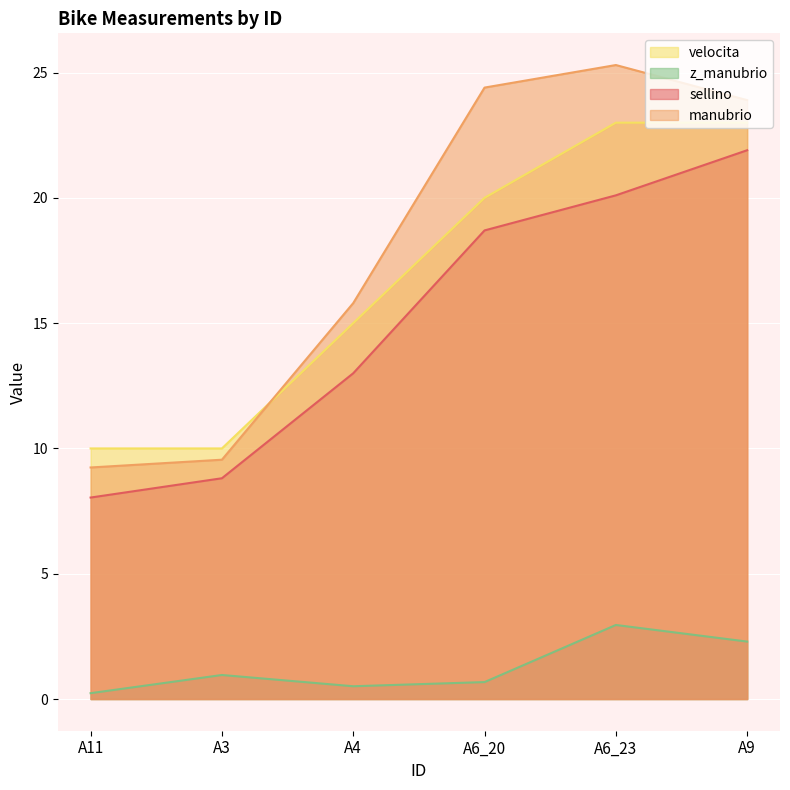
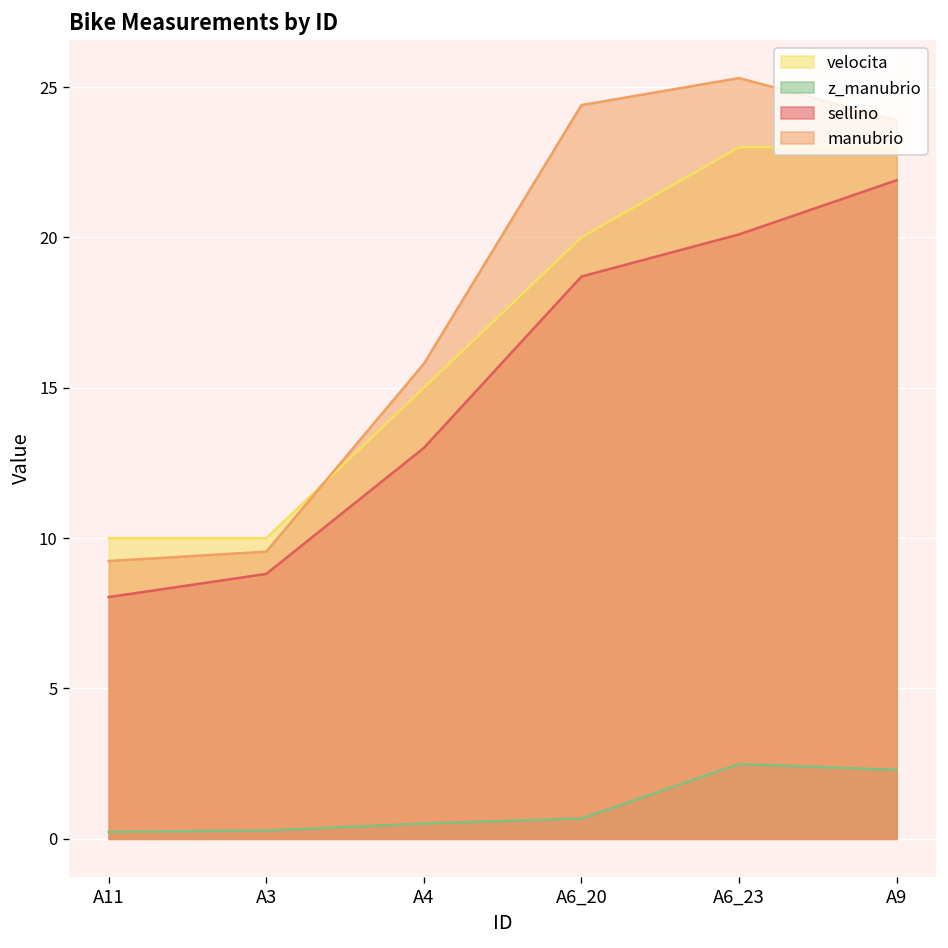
z_manubrio, A3: 1.0 -> 0.3
z_manubrio, A6_23: 3.0 -> 2.5
